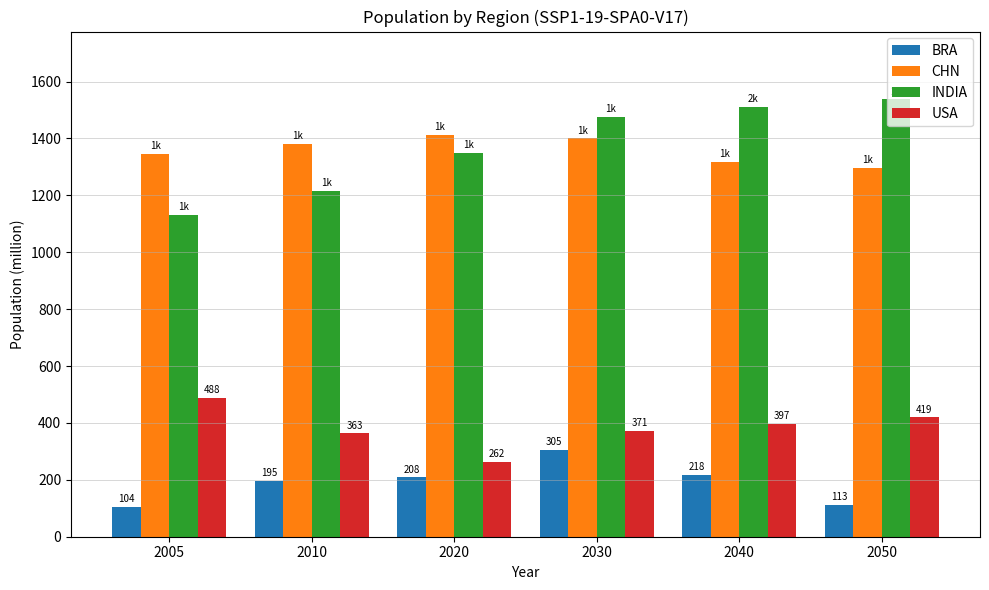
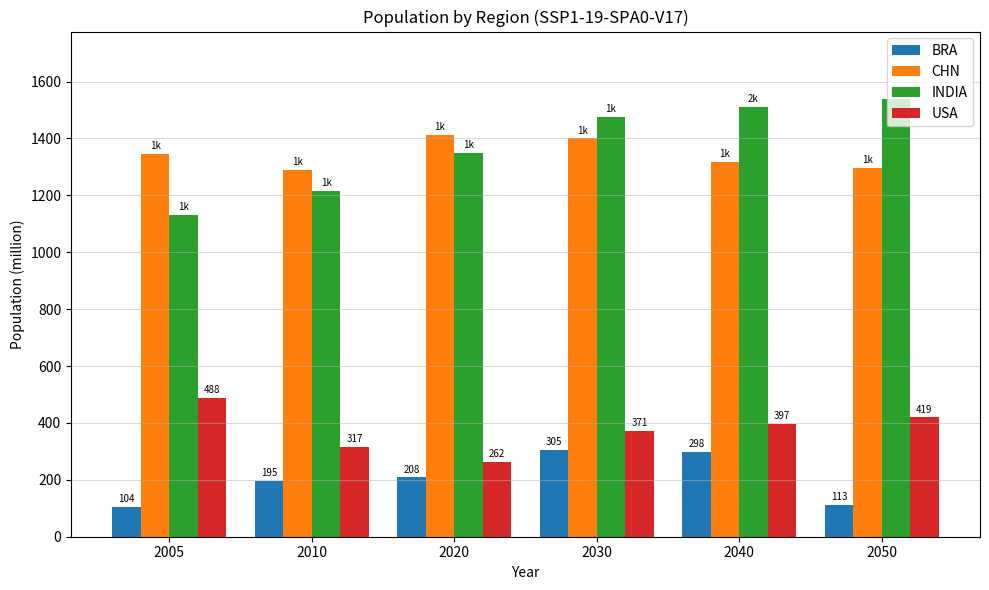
CHN, 2010: 1380 -> 1290
USA, 2010: 363 -> 317
BRA, 2040: 218 -> 298
